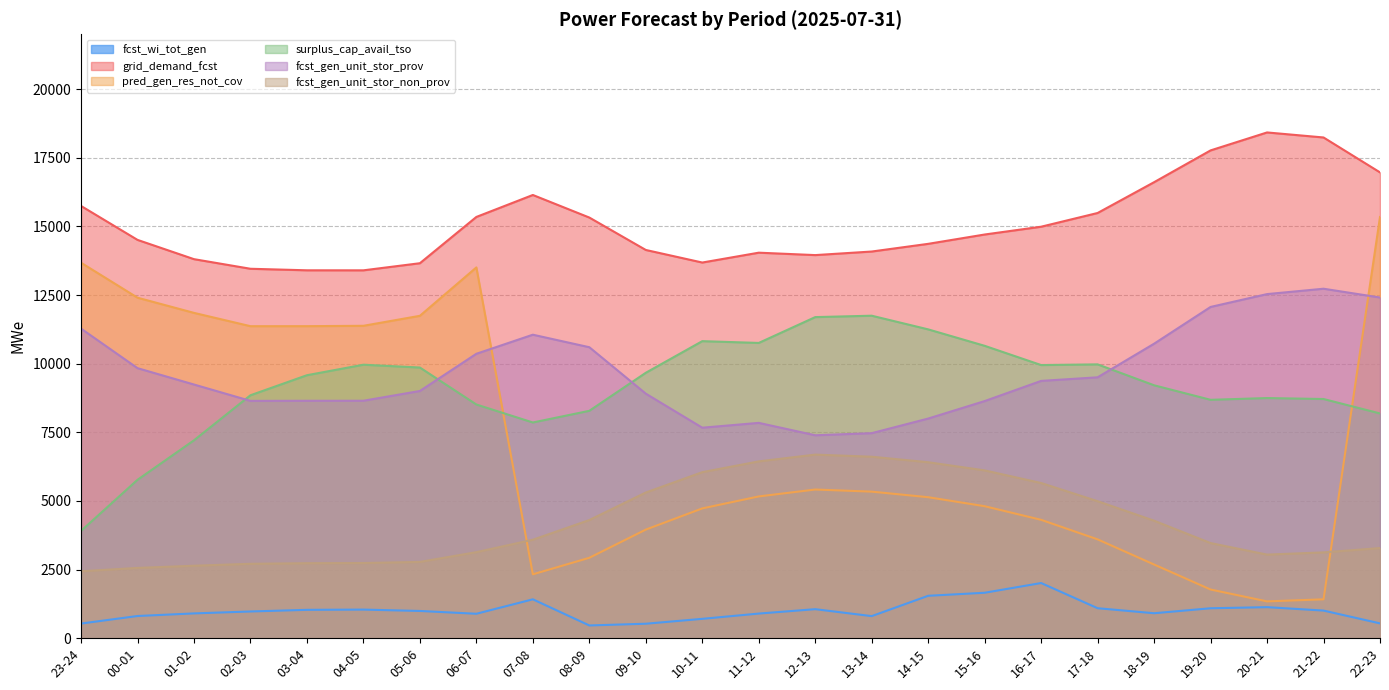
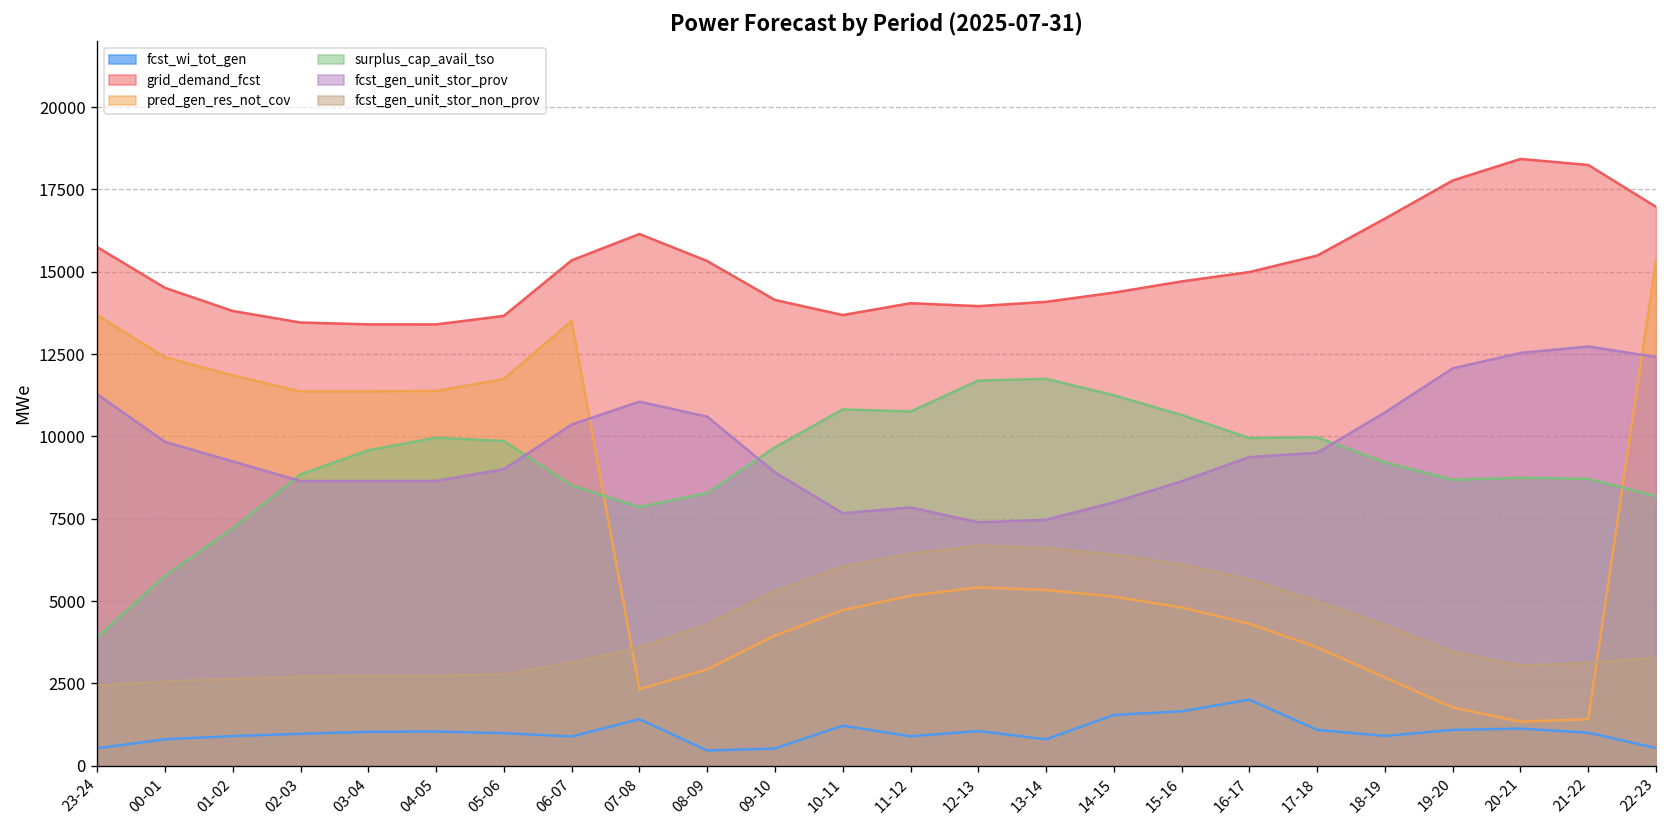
fcst_wi_tot_gen, 10-11: 700 -> 1200
